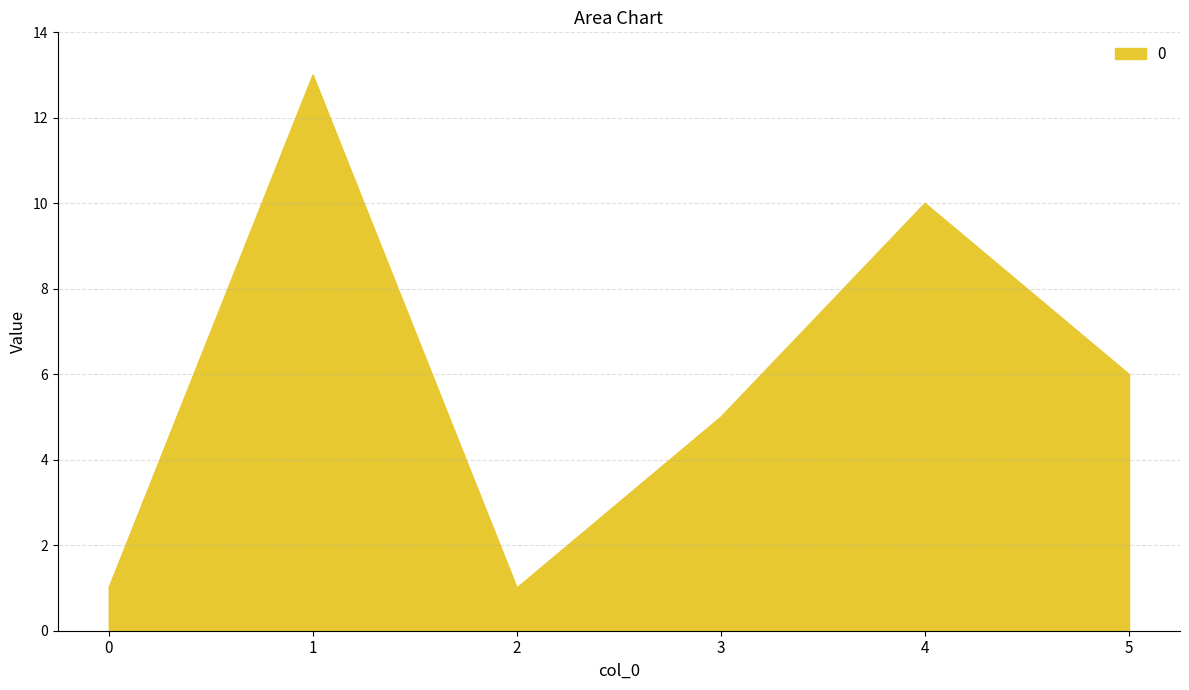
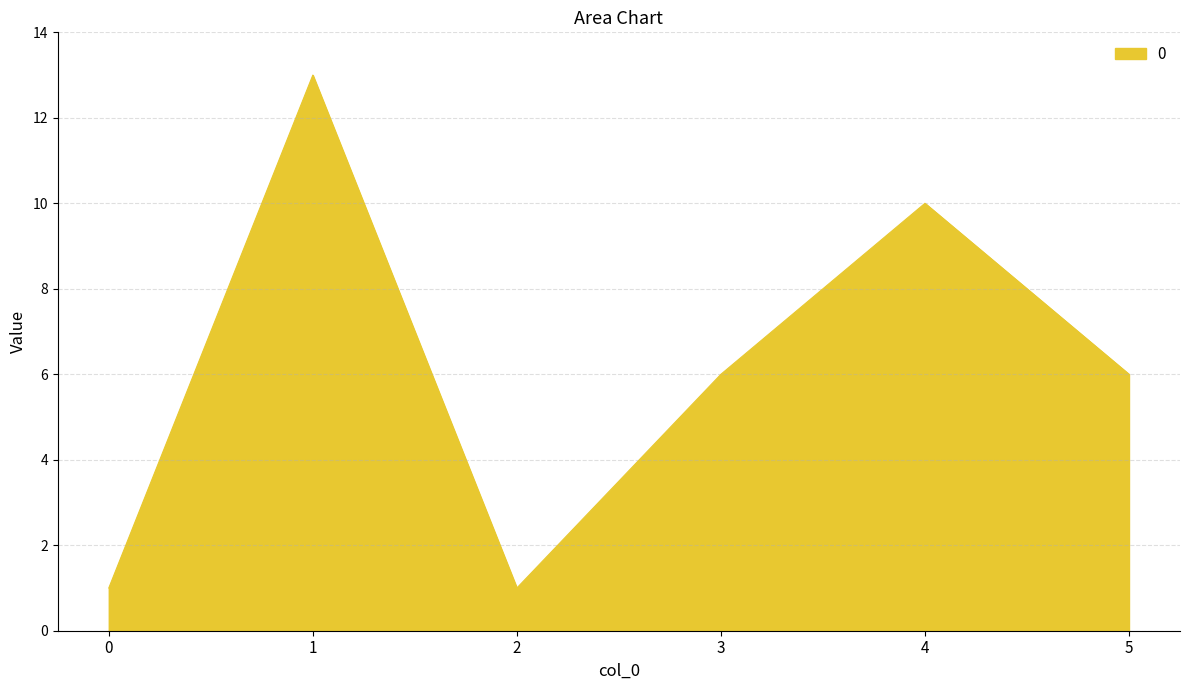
3: 5 -> 6
